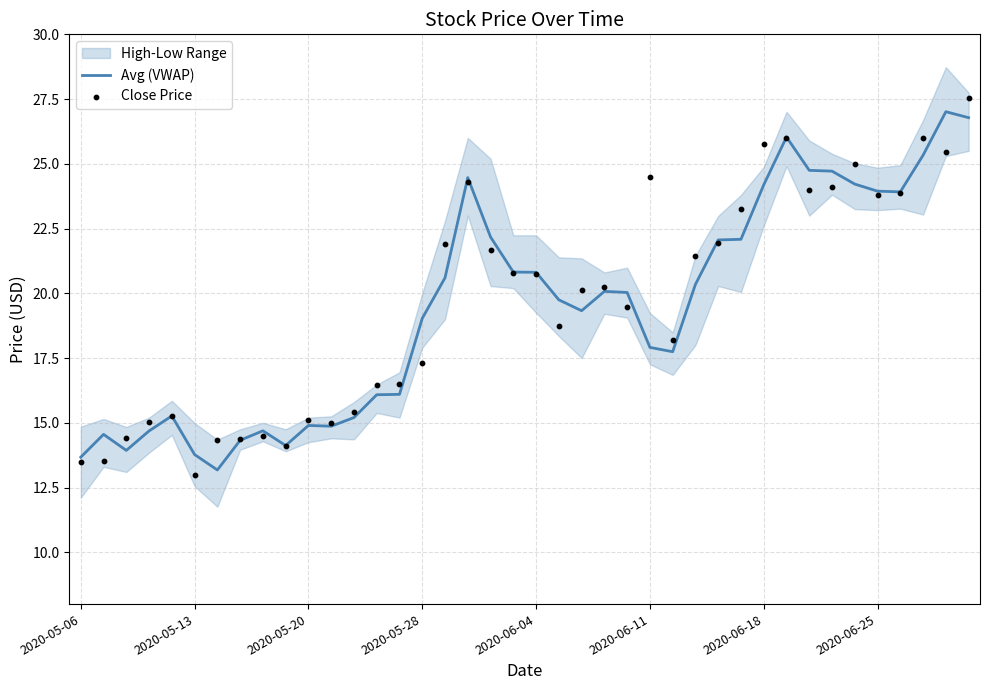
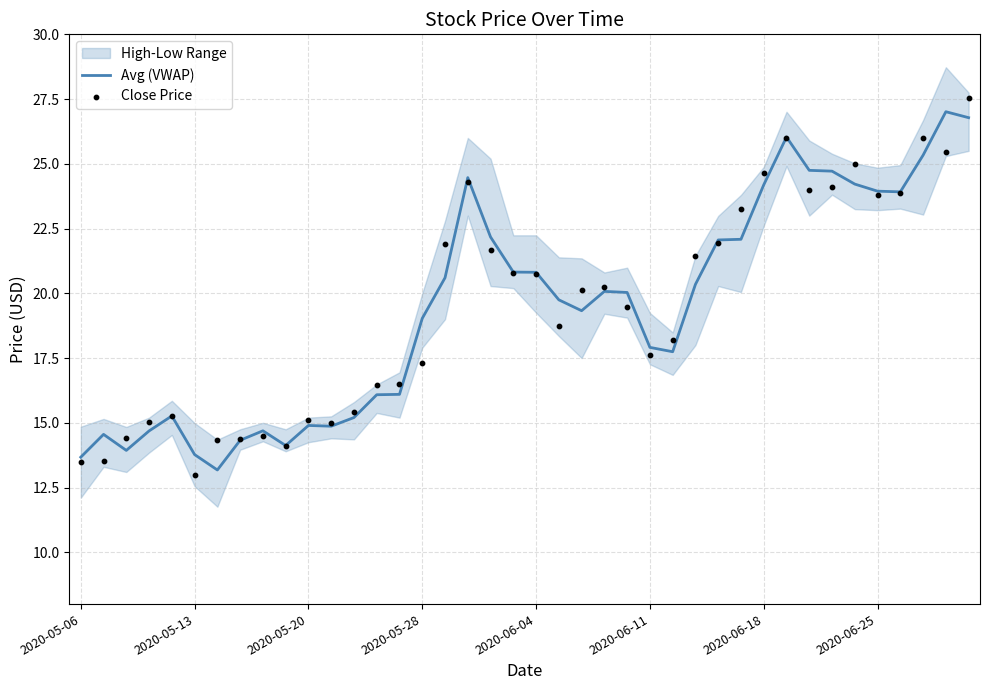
Close Price, 2020-06-11: 24.5 -> 17.6
Close Price, 2020-06-18: 25.8 -> 24.6
